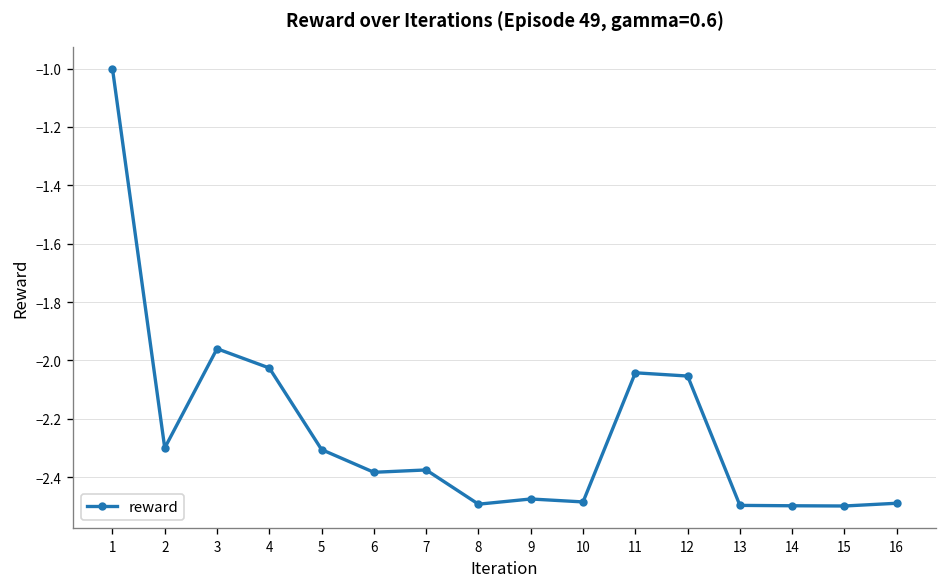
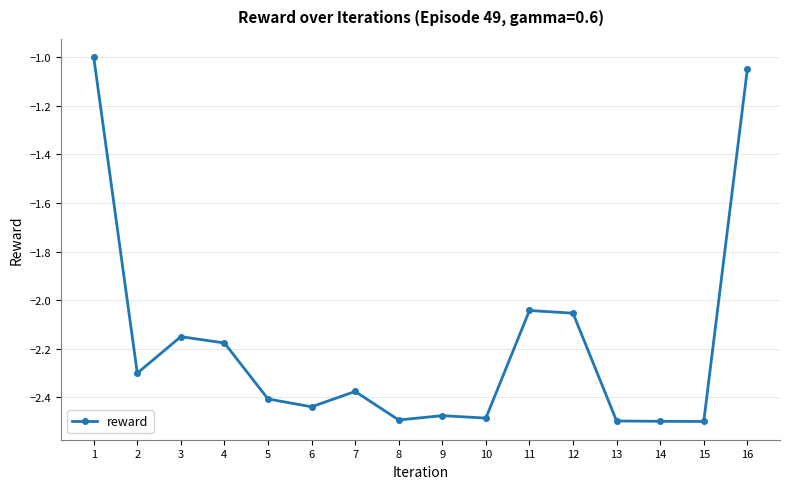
3: -1.96 -> -2.15
4: -2.03 -> -2.18
5: -2.31 -> -2.41
6: -2.38 -> -2.44
16: -2.49 -> -1.05
